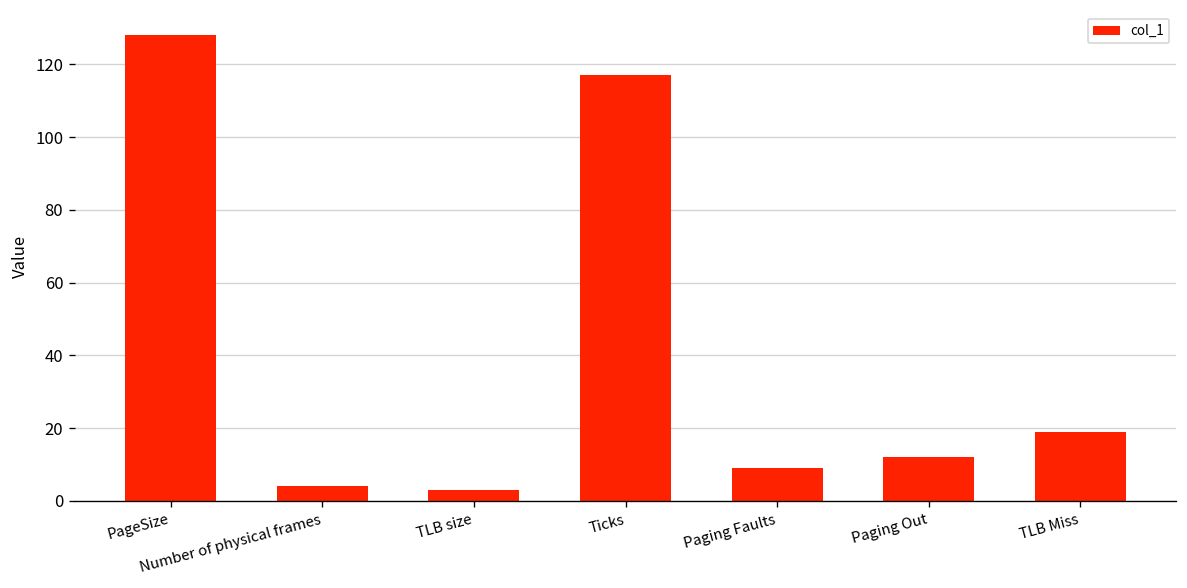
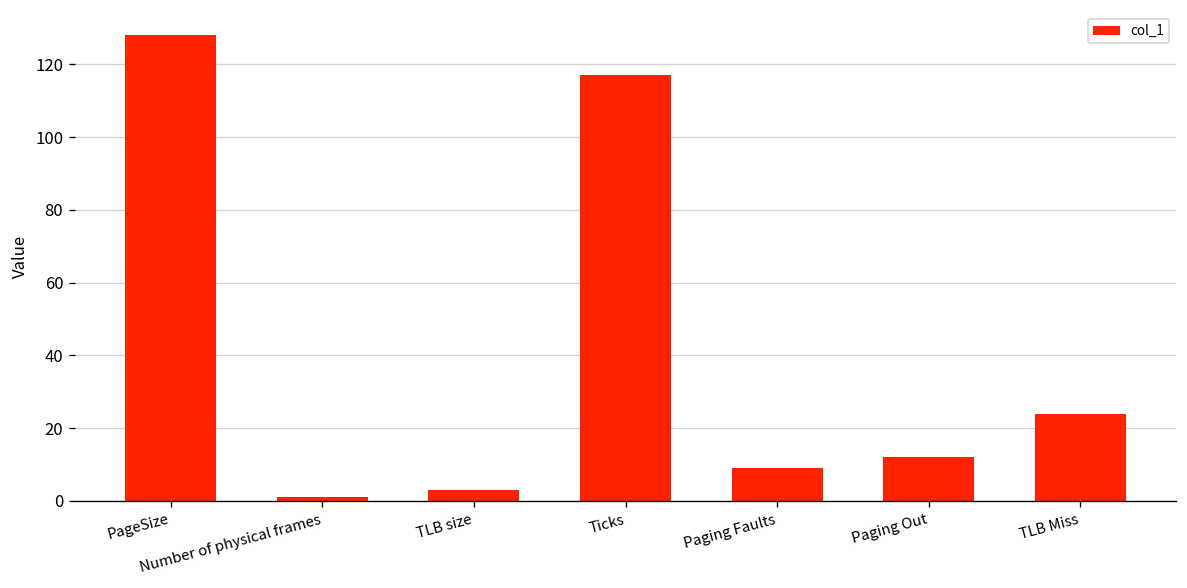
Number of physical frames: 4 -> 1
TLB Miss: 19 -> 24
